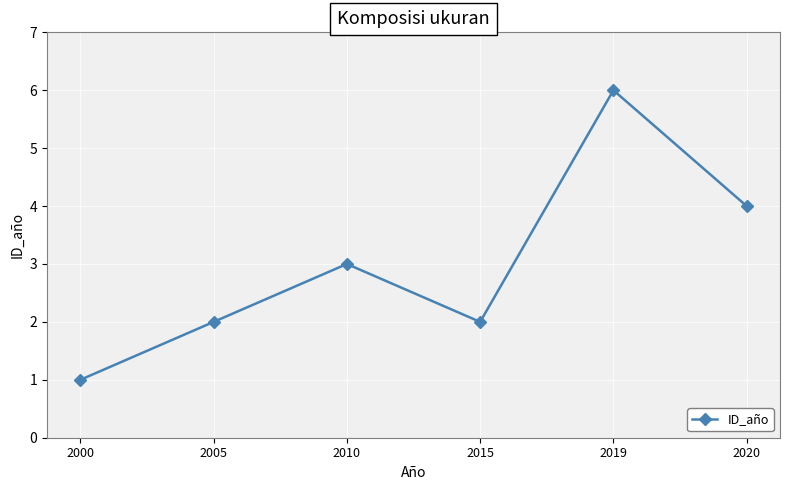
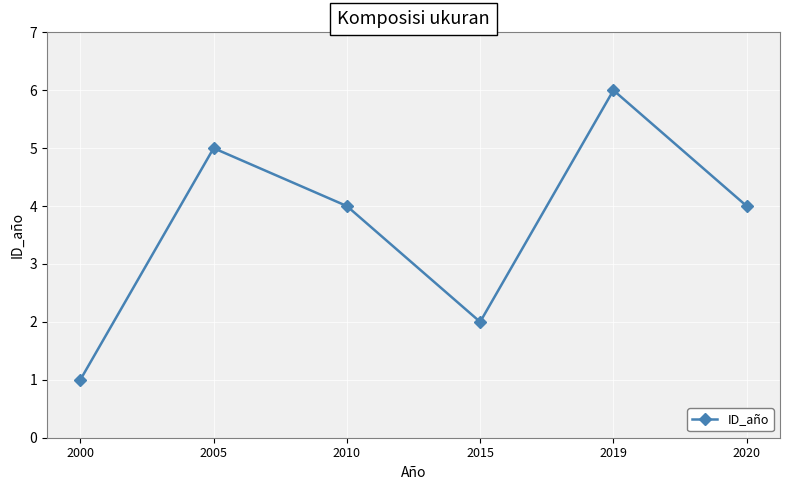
2005: 2 -> 5
2010: 3 -> 4
